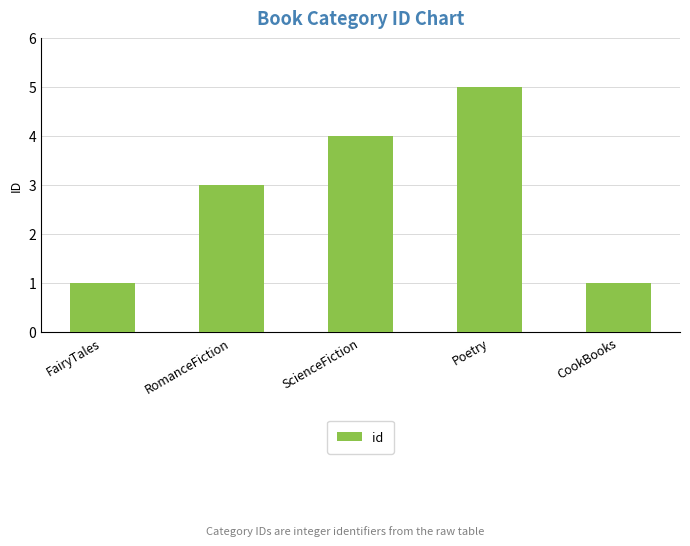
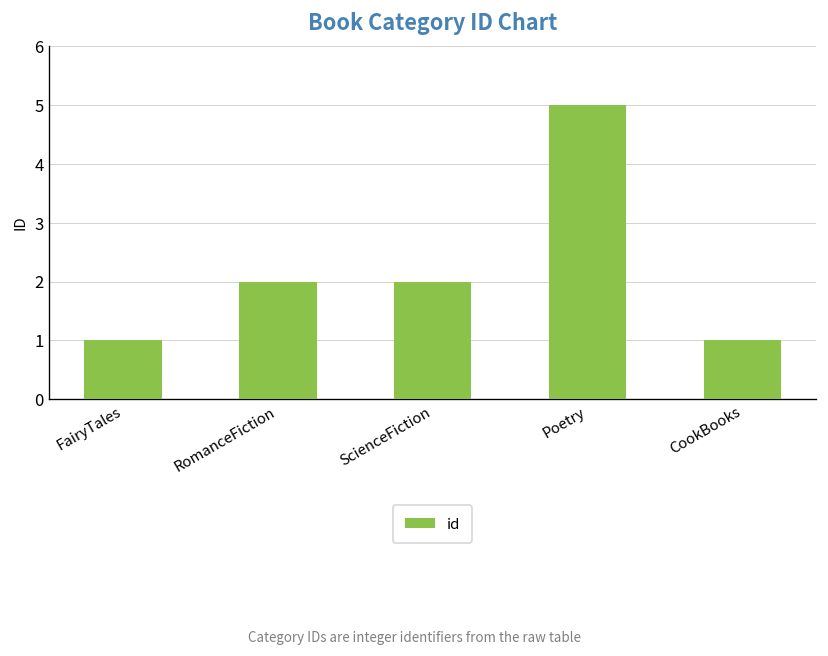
RomanceFiction: 3 -> 2
ScienceFiction: 4 -> 2
